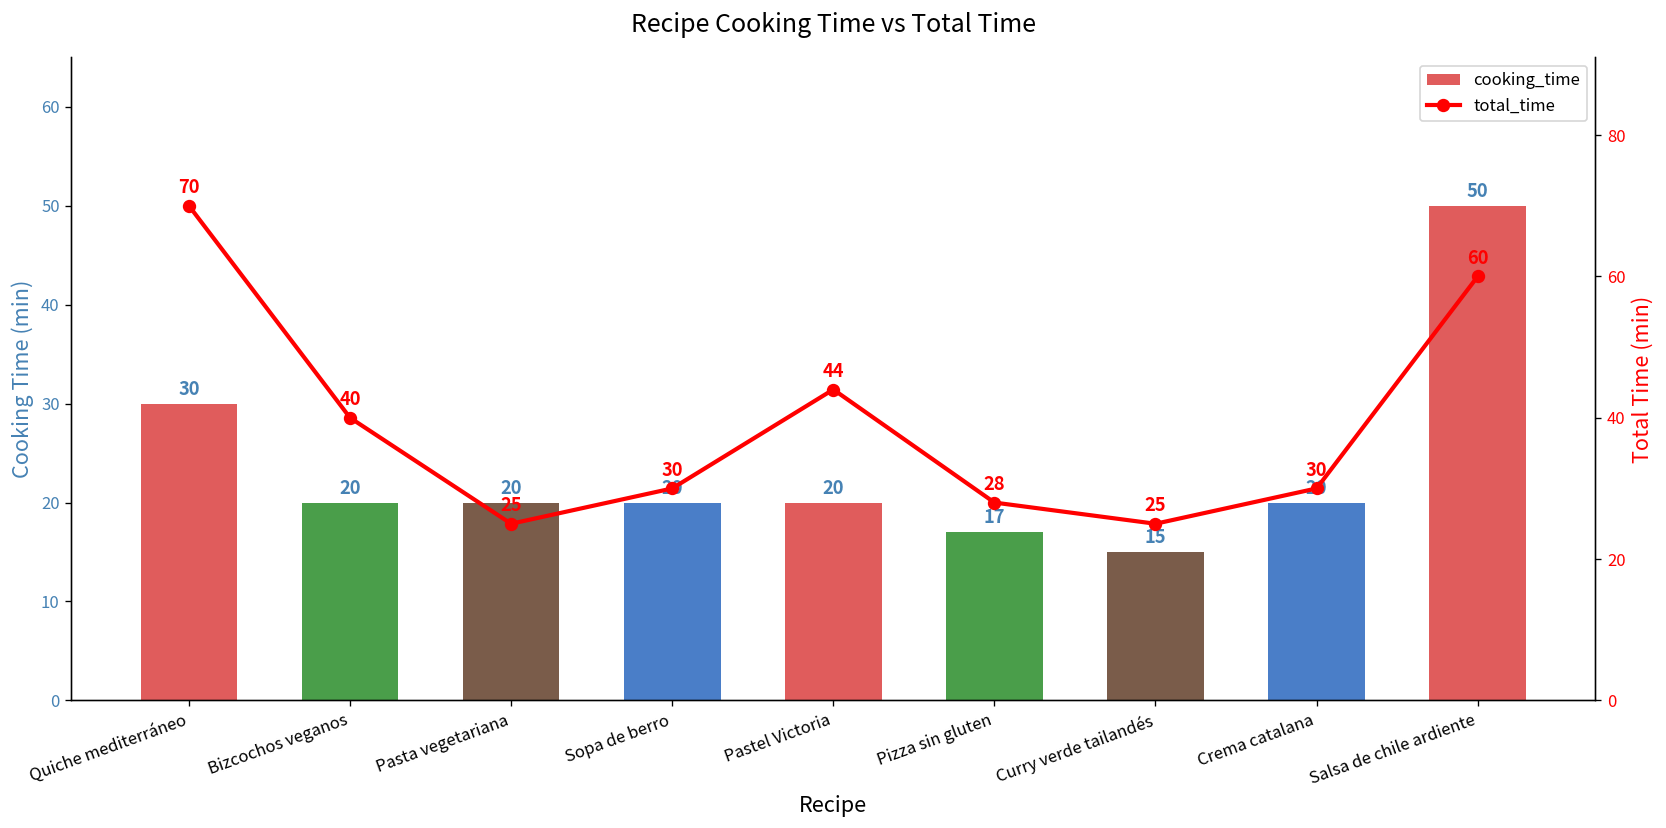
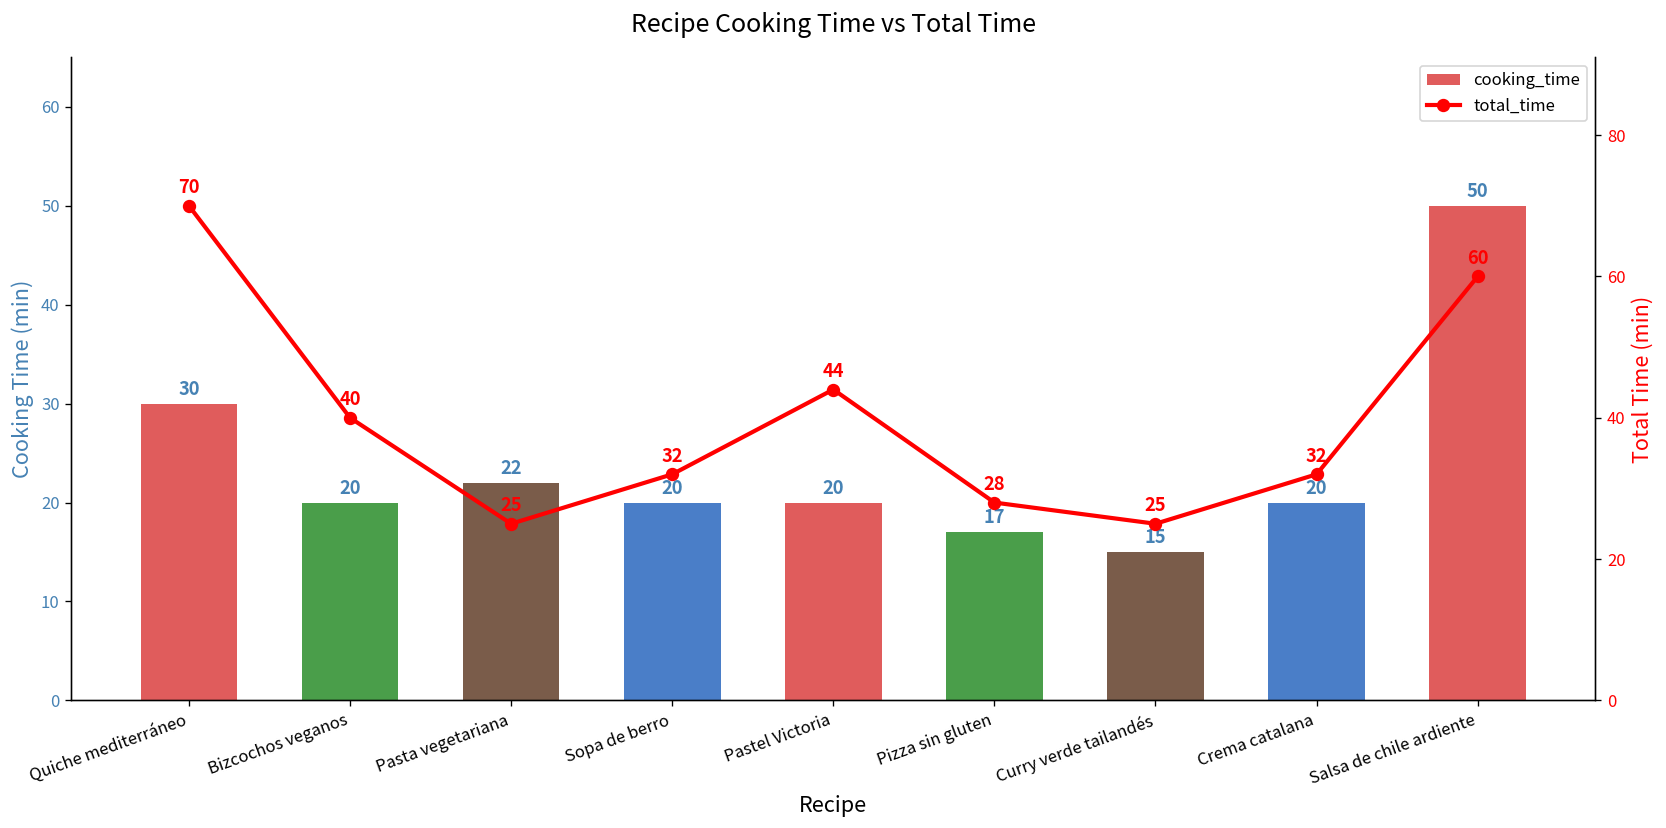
cooking_time, Pasta vegetariana: 20 -> 22
total_time, Sopa de berro: 30 -> 32
total_time, Crema catalana: 30 -> 32
